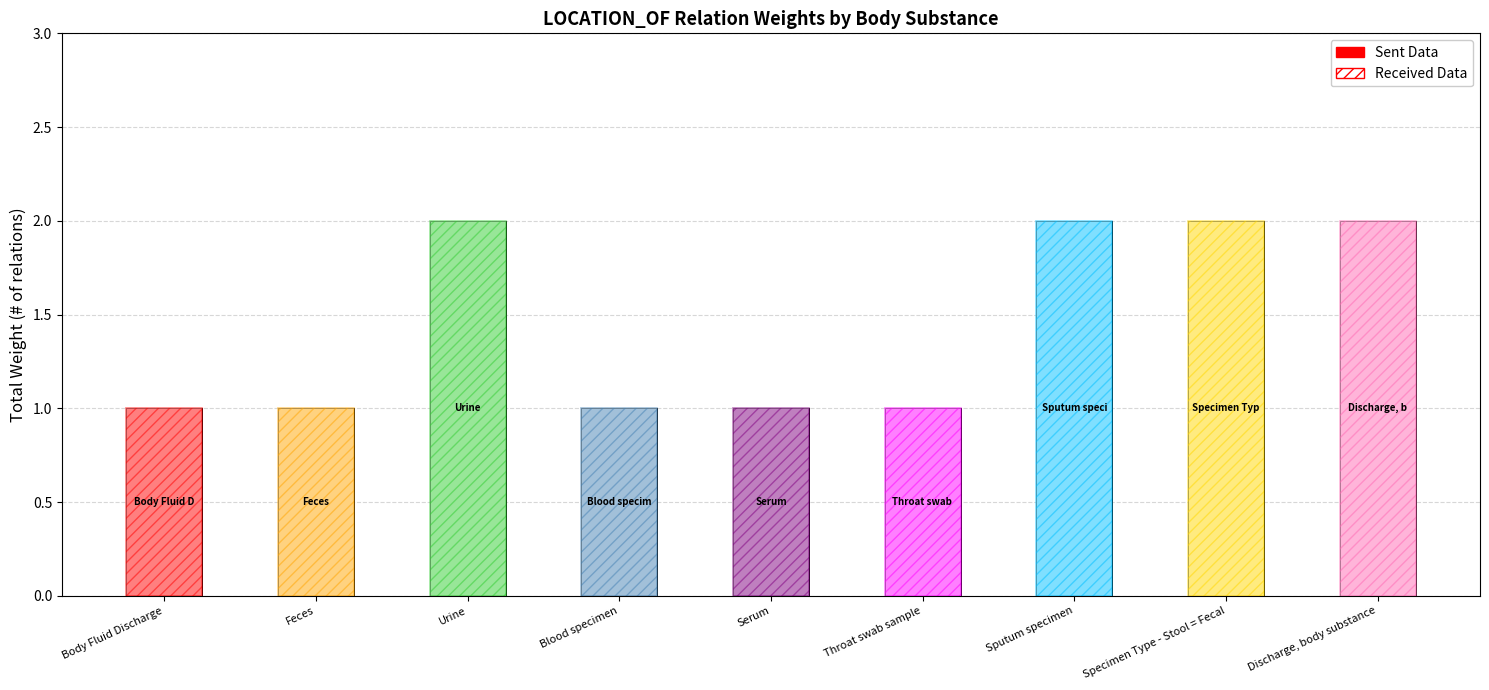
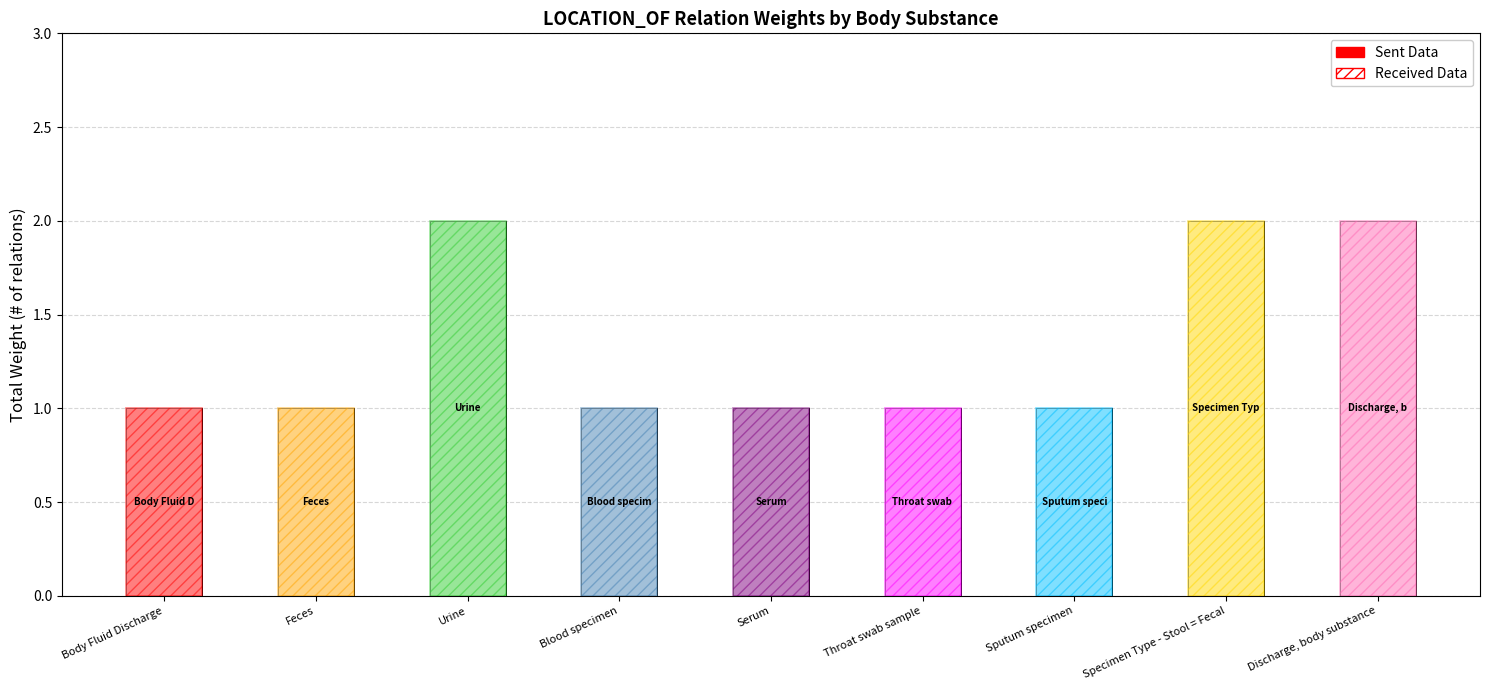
Sent Data, Sputum specimen: 2 -> 1
